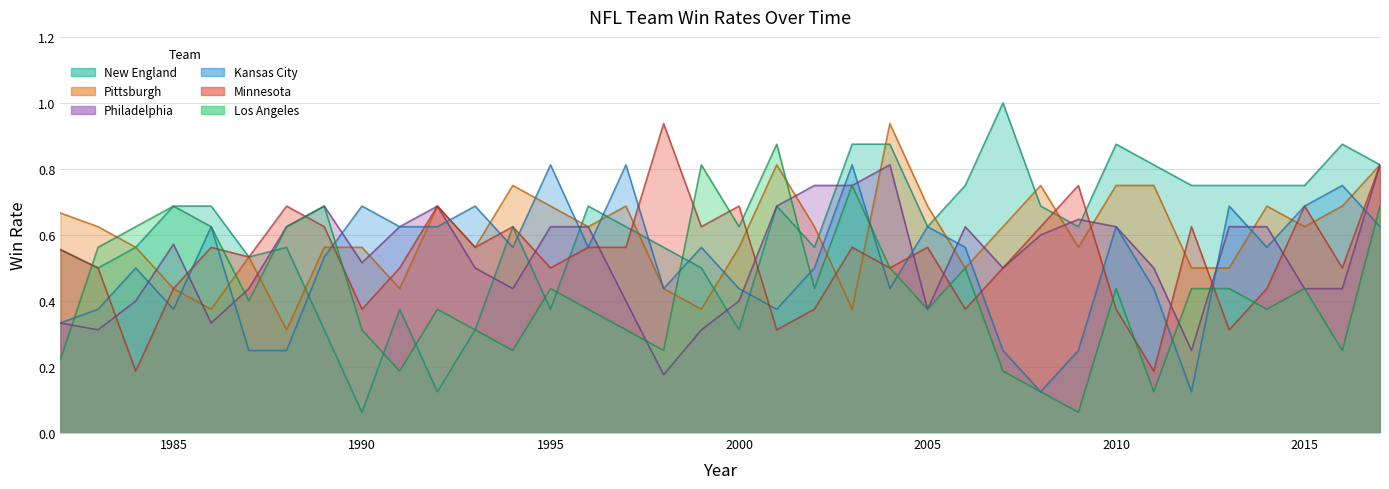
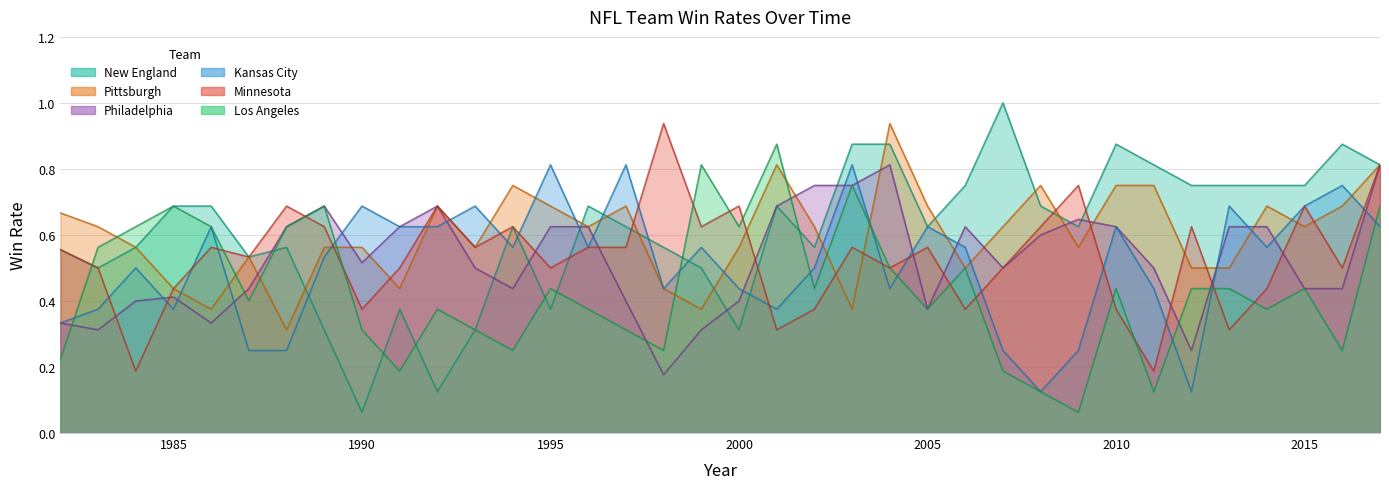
Philadelphia, 1985: 0.57 -> 0.41
